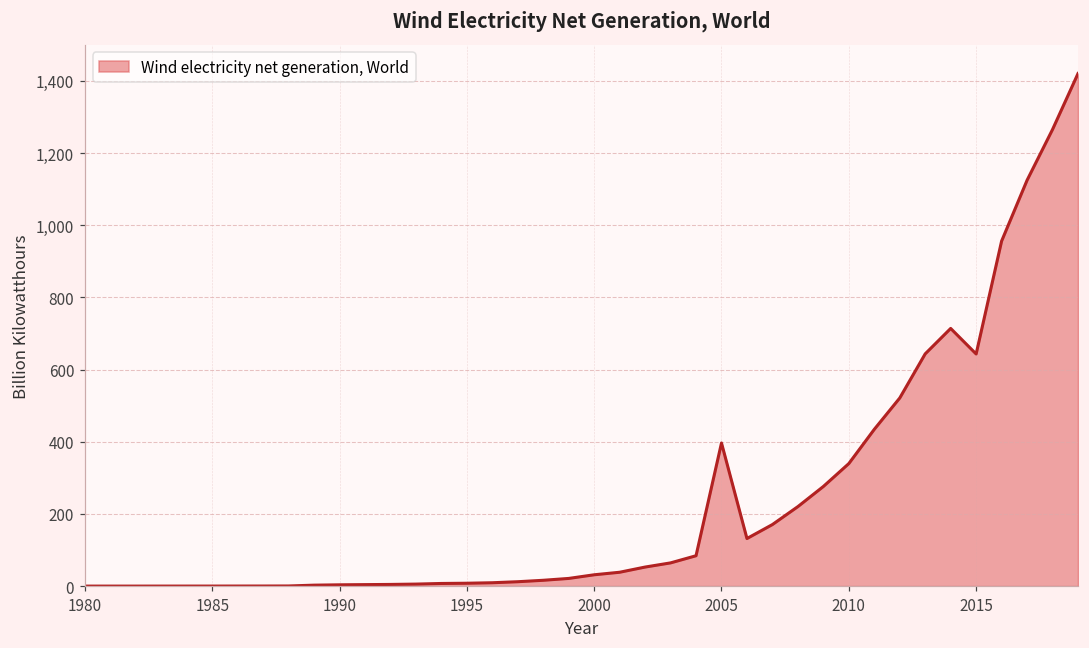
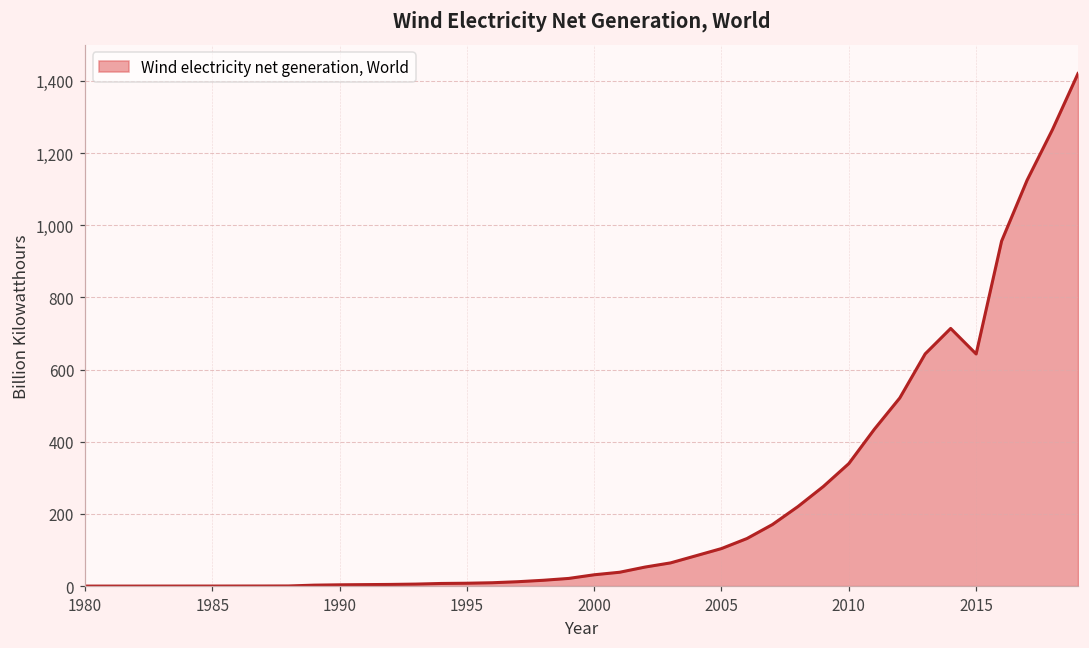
2005: 400 -> 100
